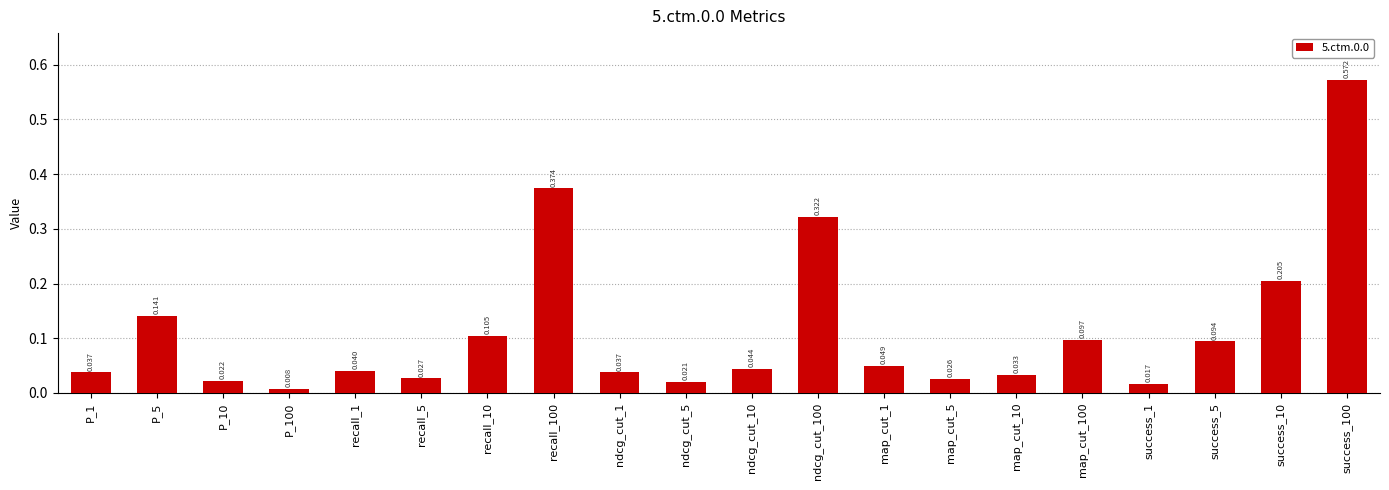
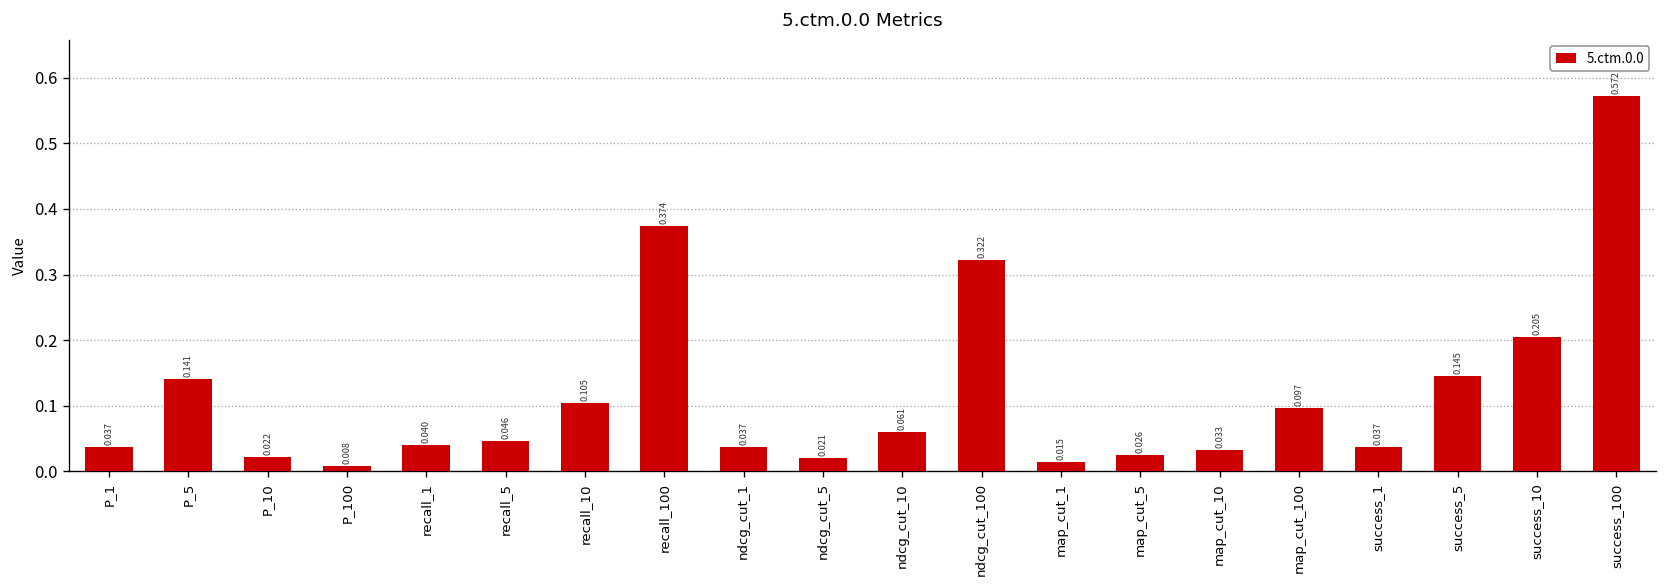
recall_5: 0.027 -> 0.046
ndcg_cut_10: 0.044 -> 0.061
map_cut_1: 0.049 -> 0.015
success_1: 0.017 -> 0.037
success_5: 0.094 -> 0.145
